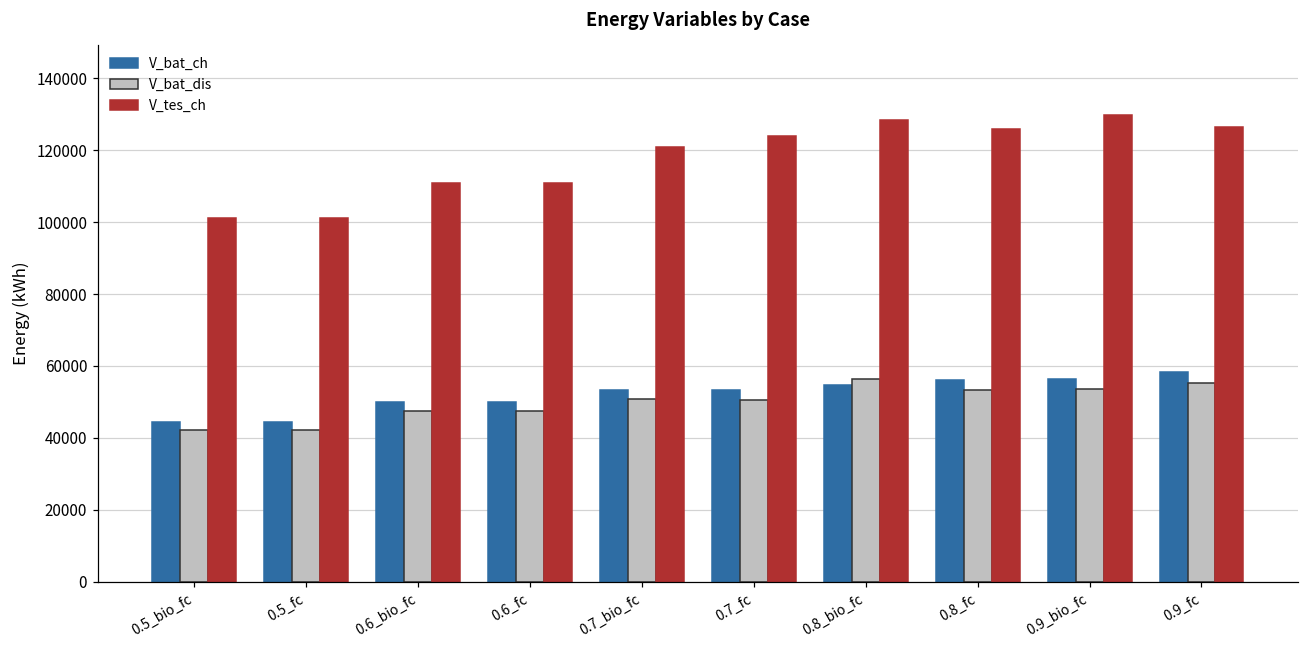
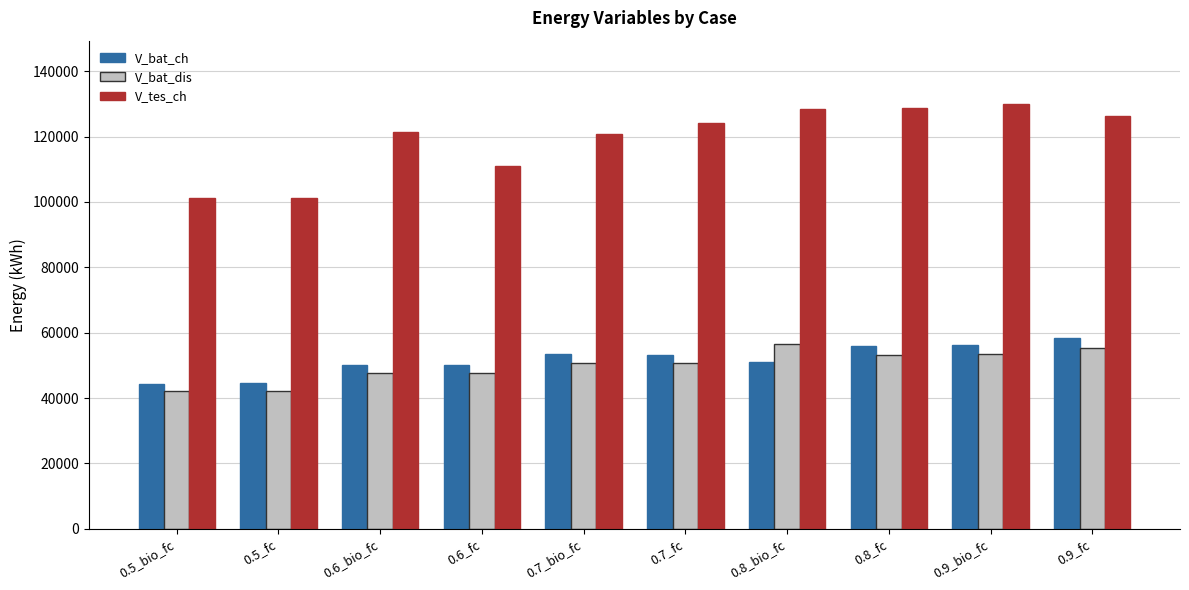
V_tes_ch, 0.6_bio_fc: 111000 -> 121000
V_bat_ch, 0.8_bio_fc: 55000 -> 51000
V_tes_ch, 0.8_fc: 126000 -> 129000
